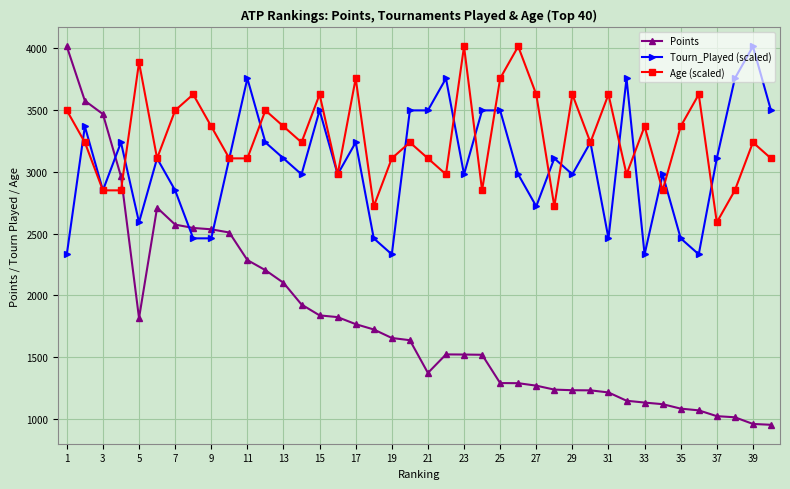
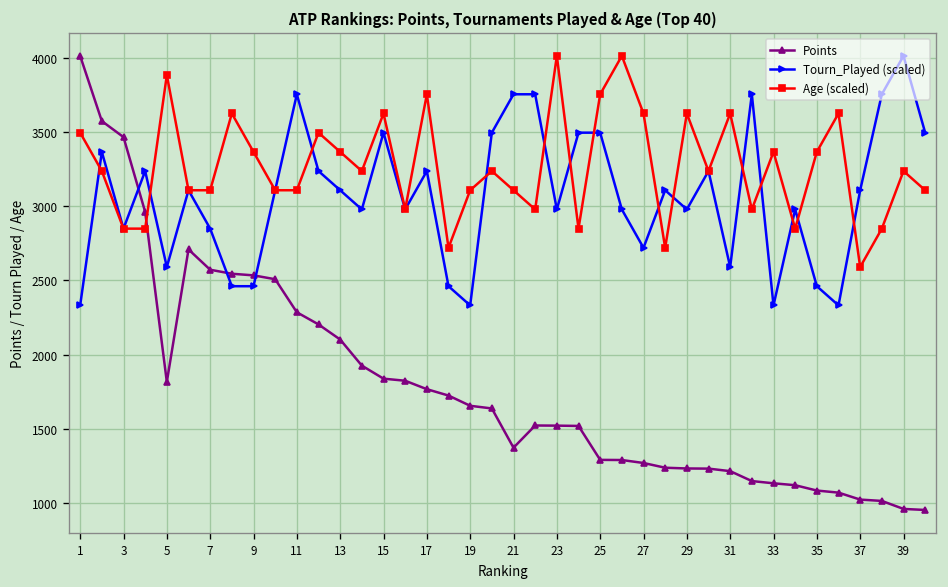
Age (scaled), 7: 3500 -> 3110
Tourn_Played (scaled), 21: 3500 -> 3760
Tourn_Played (scaled), 31: 2460 -> 2590
